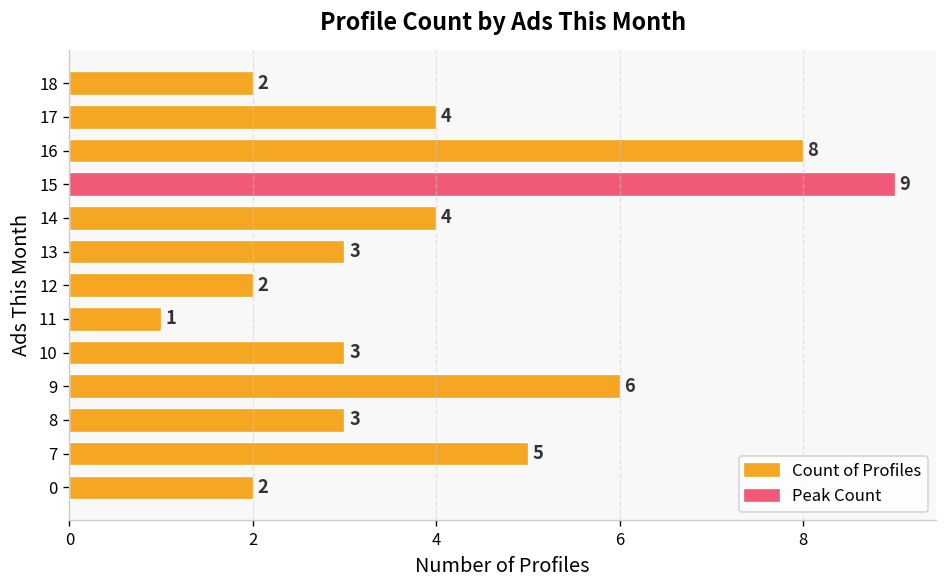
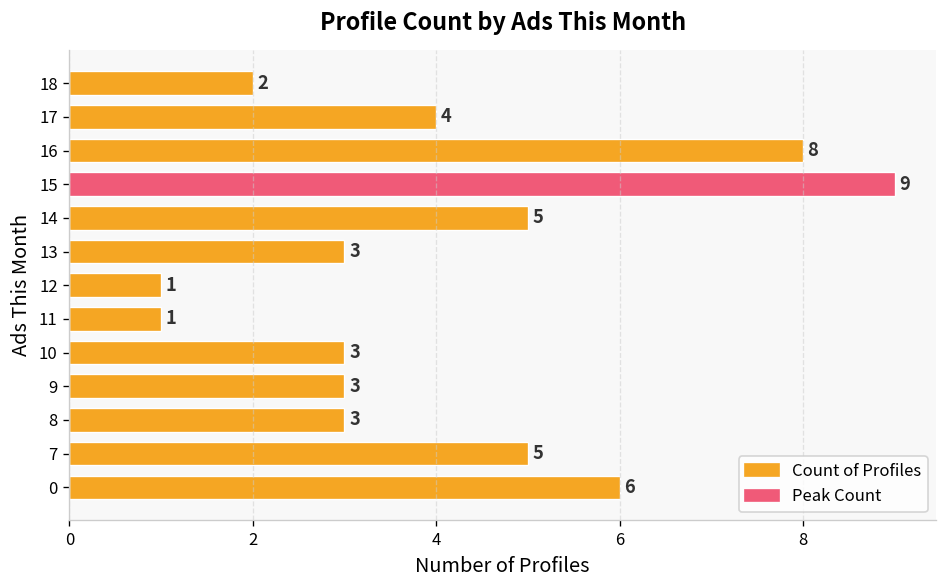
Count of Profiles, 14: 4 -> 5
Count of Profiles, 12: 2 -> 1
Count of Profiles, 9: 6 -> 3
Count of Profiles, 0: 2 -> 6
